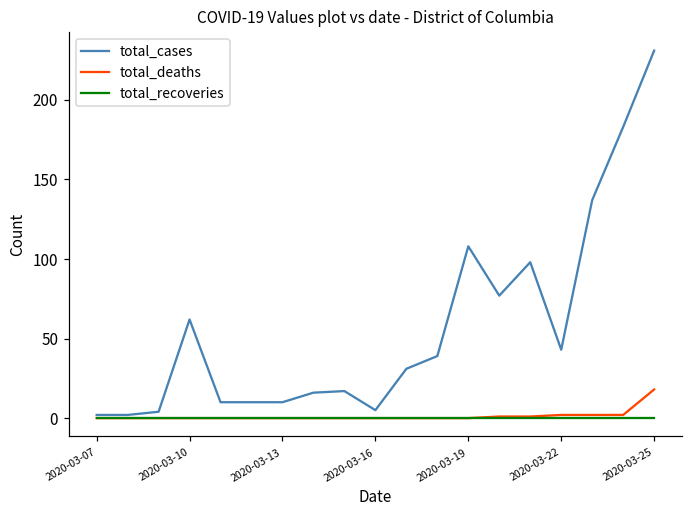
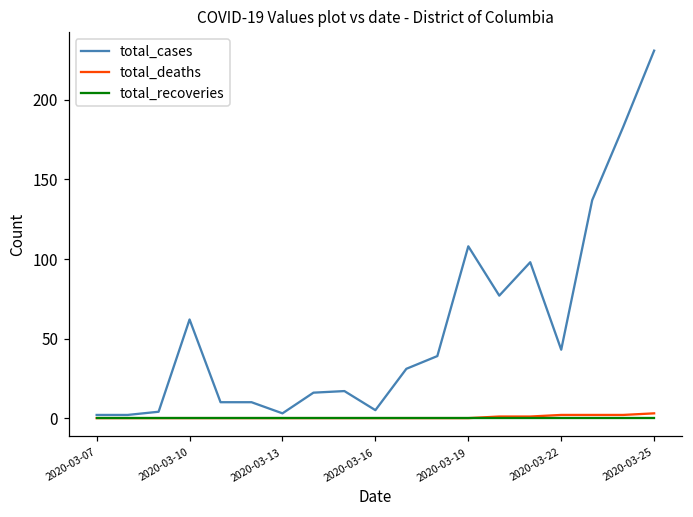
total_cases, 2020-03-13: 10 -> 3
total_deaths, 2020-03-25: 18 -> 3
